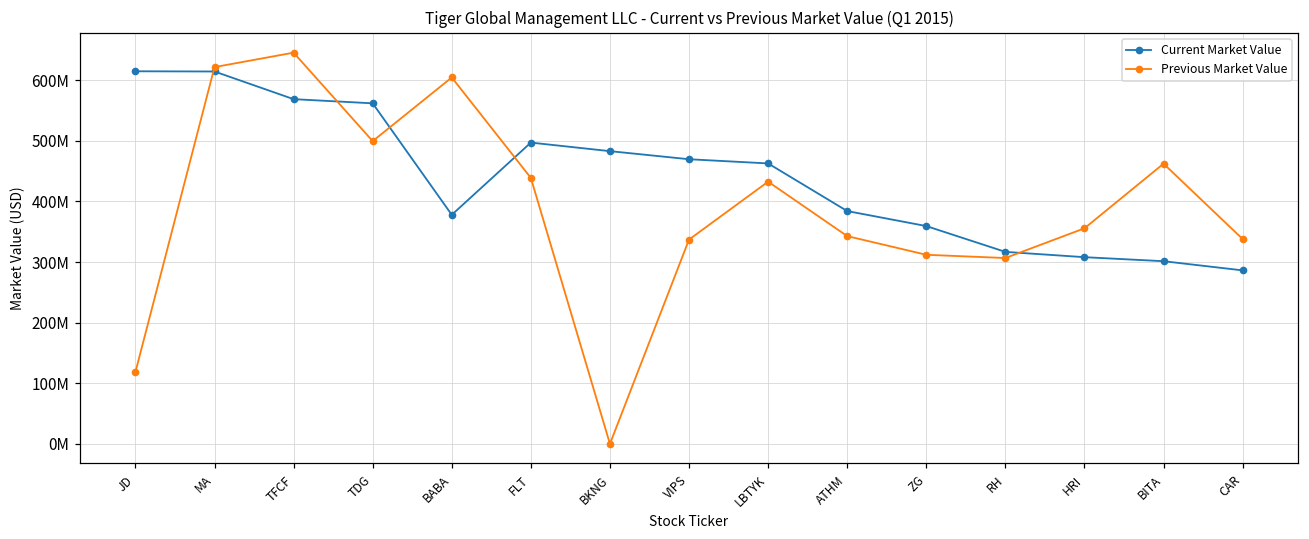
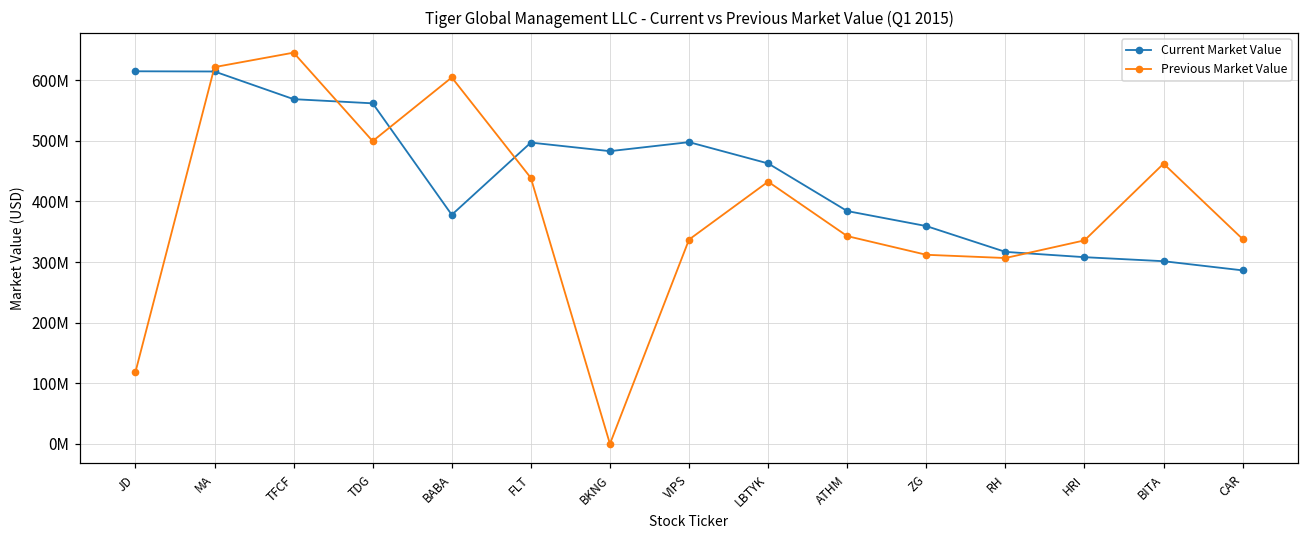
Current Market Value, VIPS: 470000000 -> 500000000
Previous Market Value, HRI: 360000000 -> 340000000
